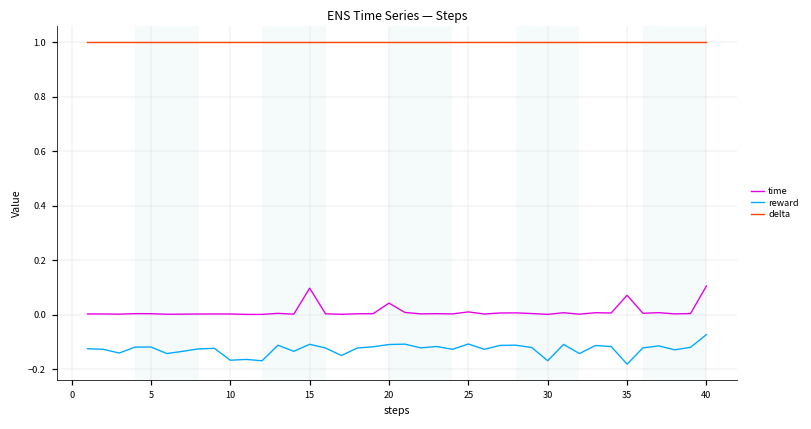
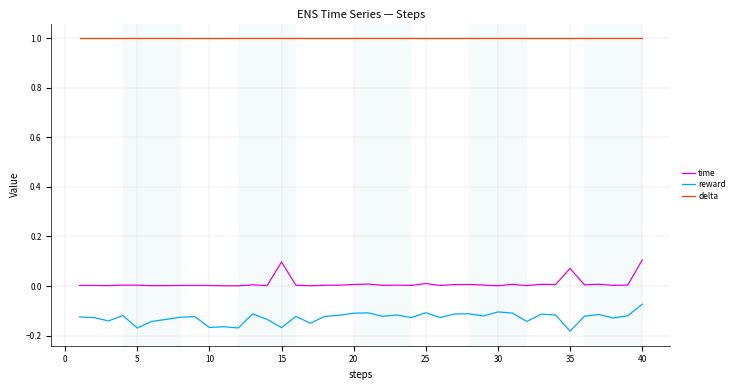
reward, 5: -0.12 -> -0.17
reward, 15: -0.11 -> -0.17
time, 20: 0.04 -> 0.01
reward, 30: -0.17 -> -0.10
